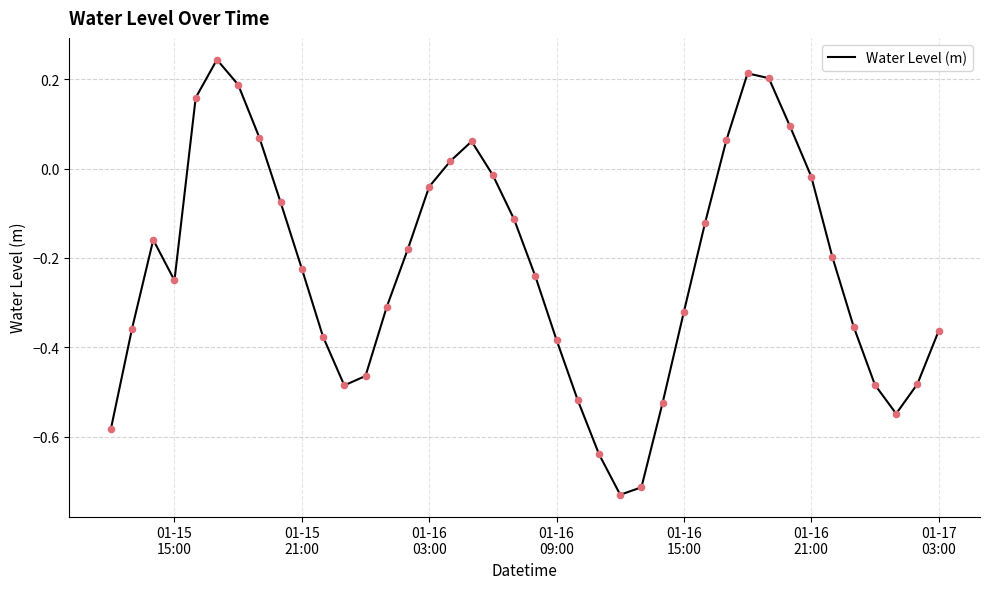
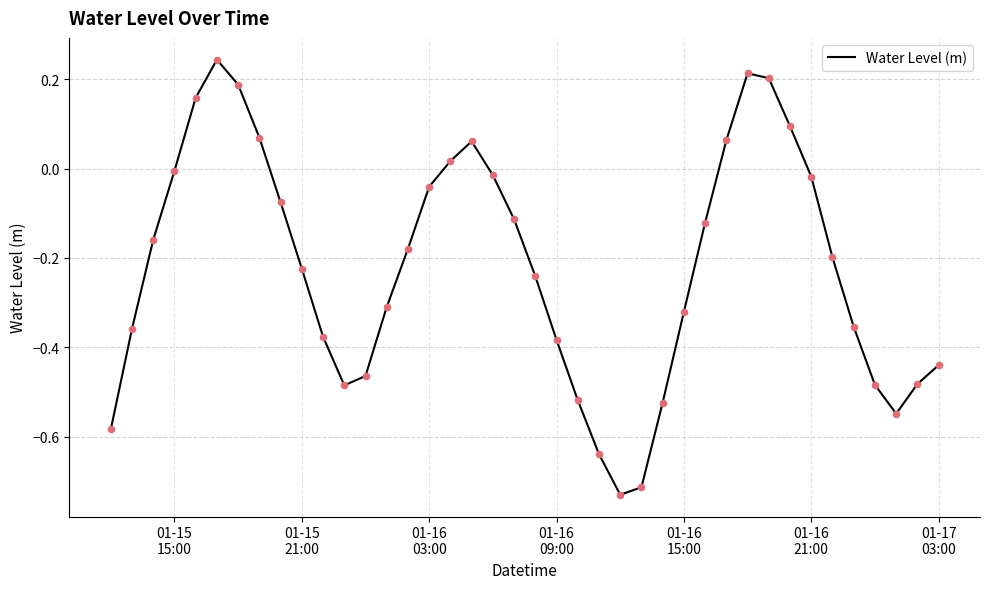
01-15 15:00: -0.25 -> -0.01
01-17 03:00: -0.36 -> -0.44
